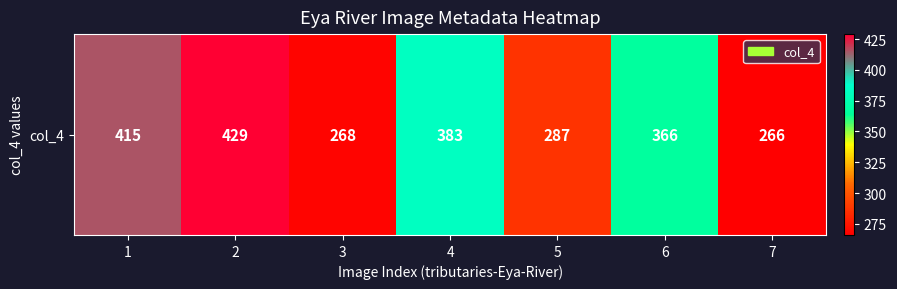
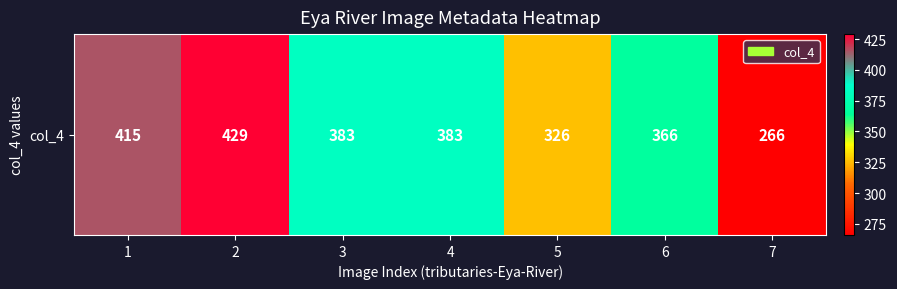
col_4, 3: 268 -> 383
col_4, 5: 287 -> 326
